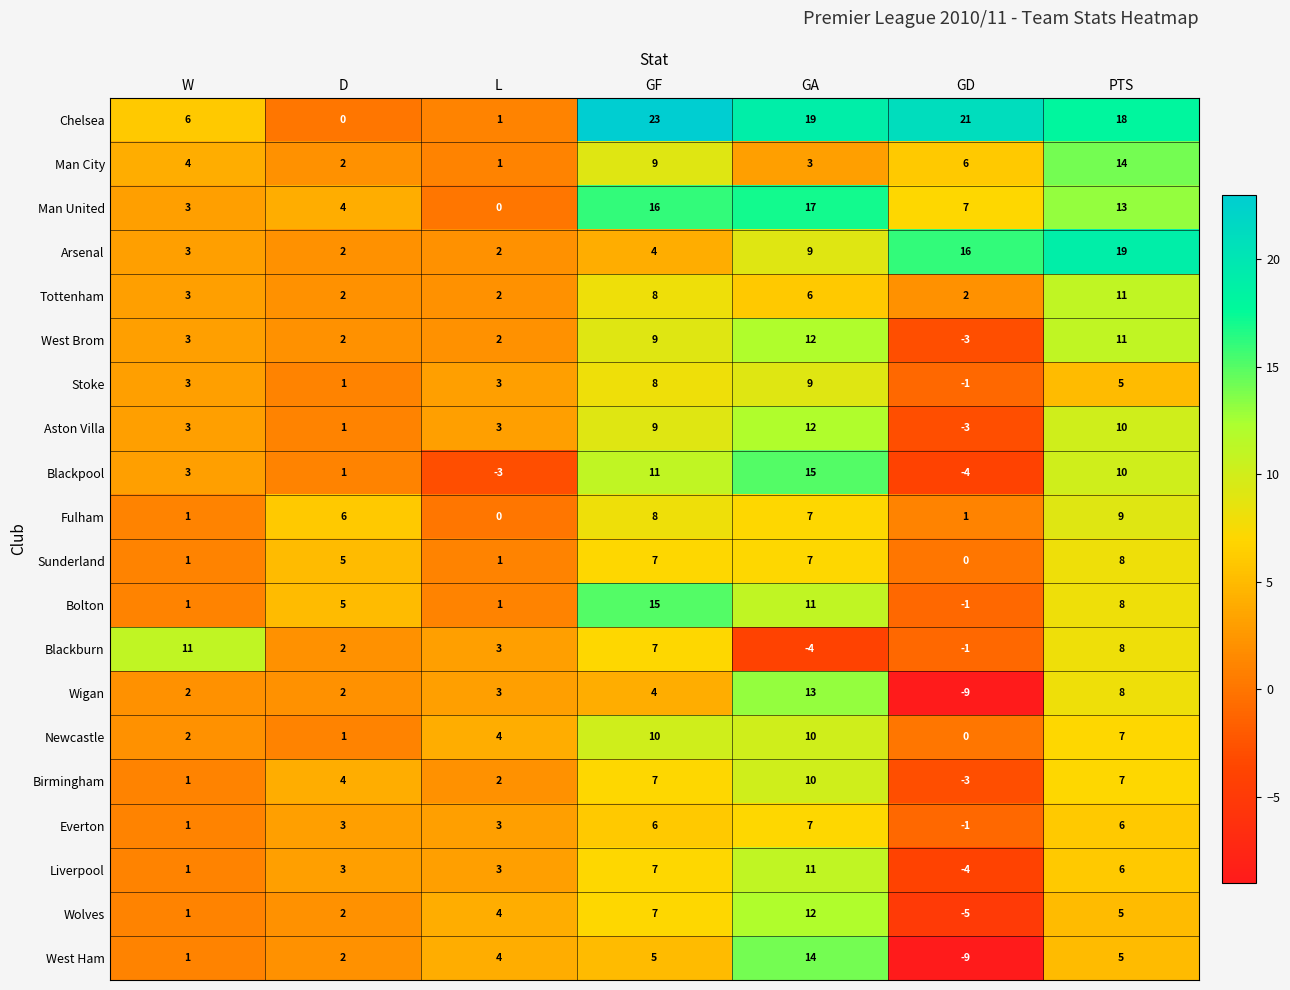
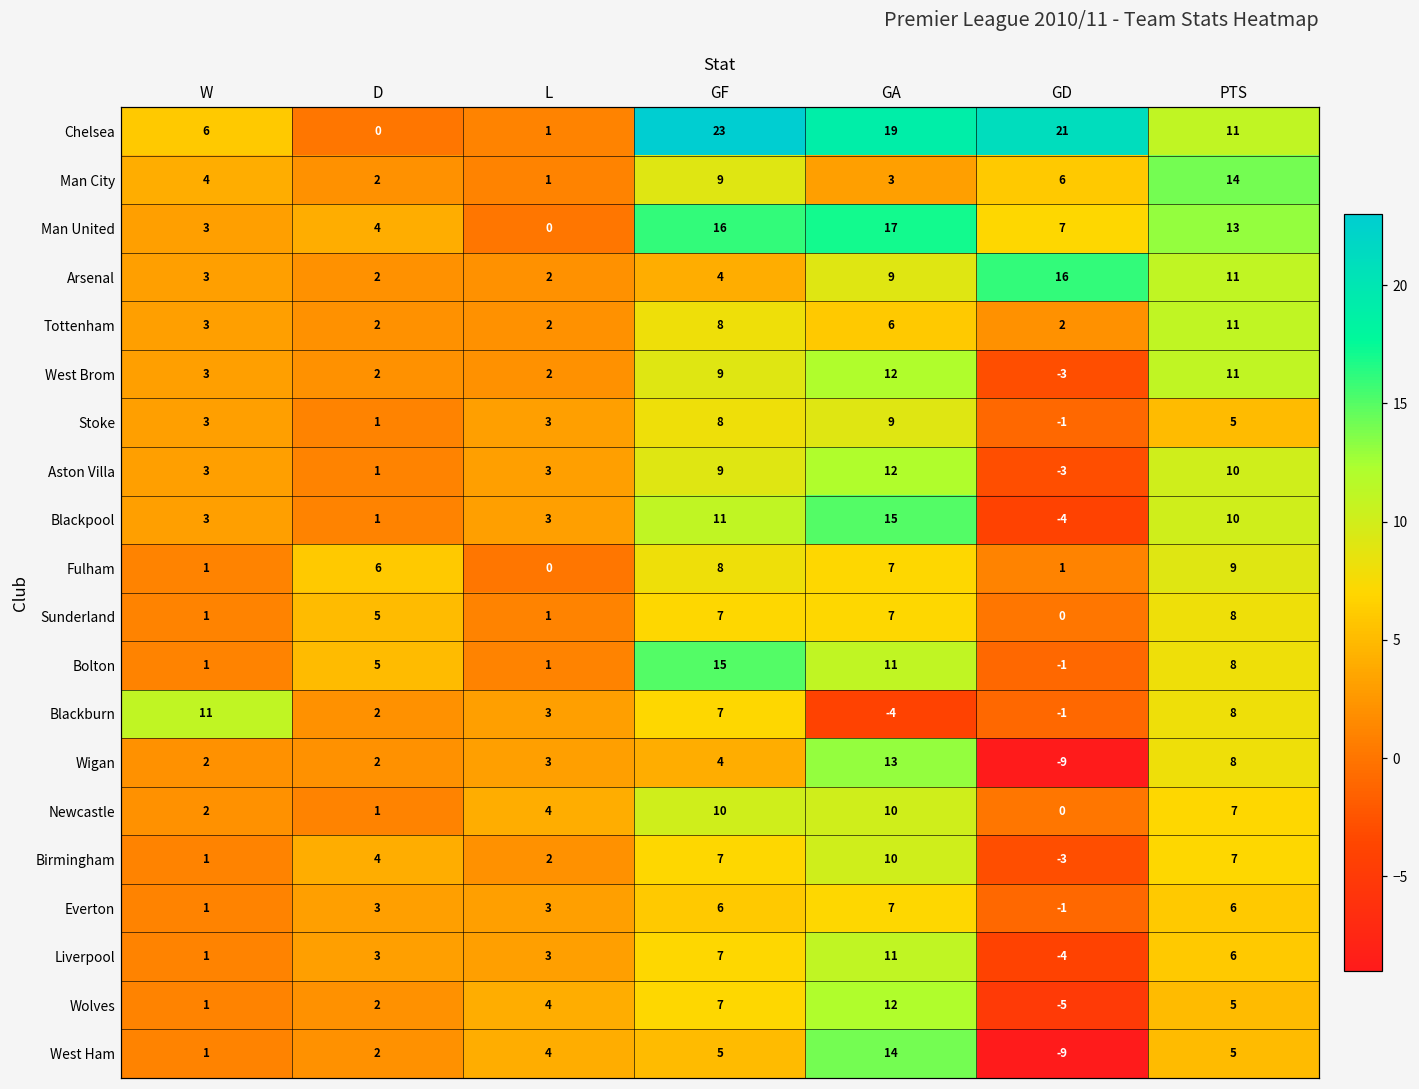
Chelsea, PTS: 18 -> 11
Arsenal, PTS: 19 -> 11
Blackpool, L: -3 -> 3
